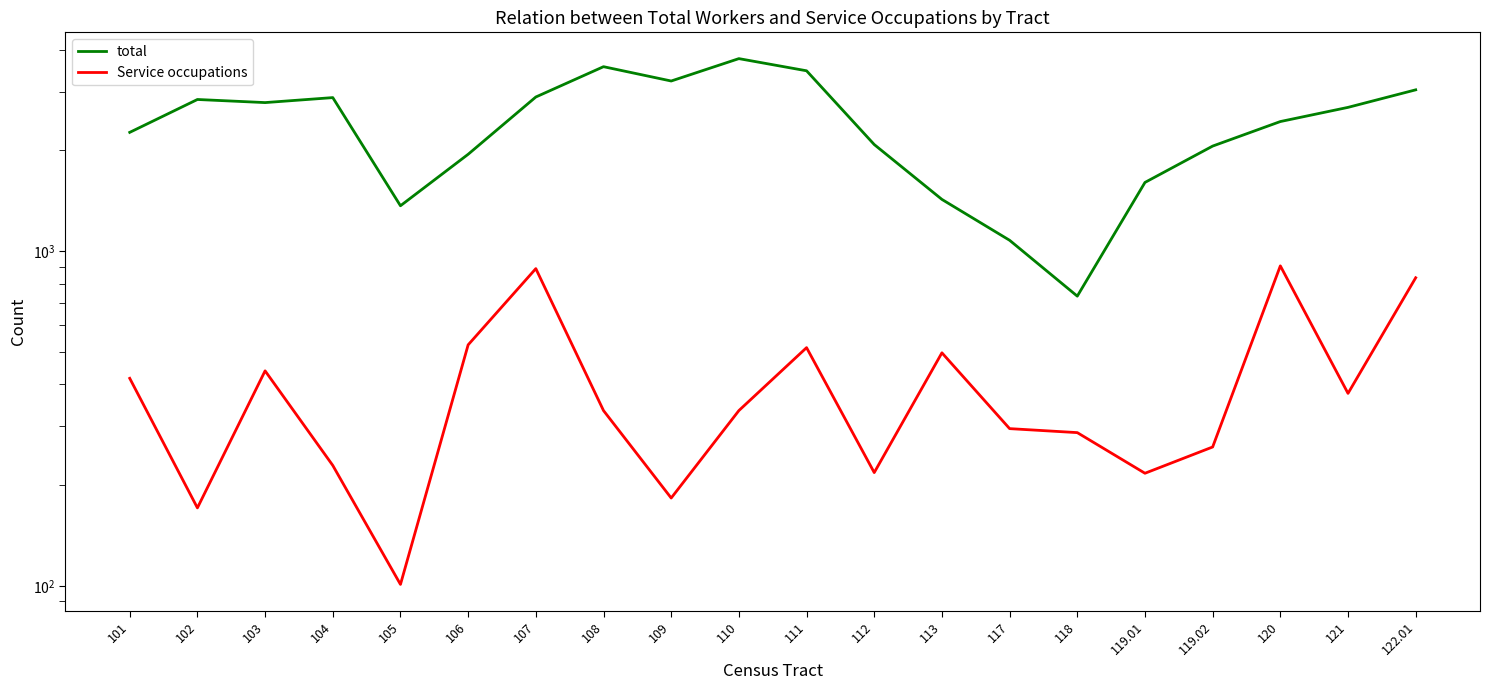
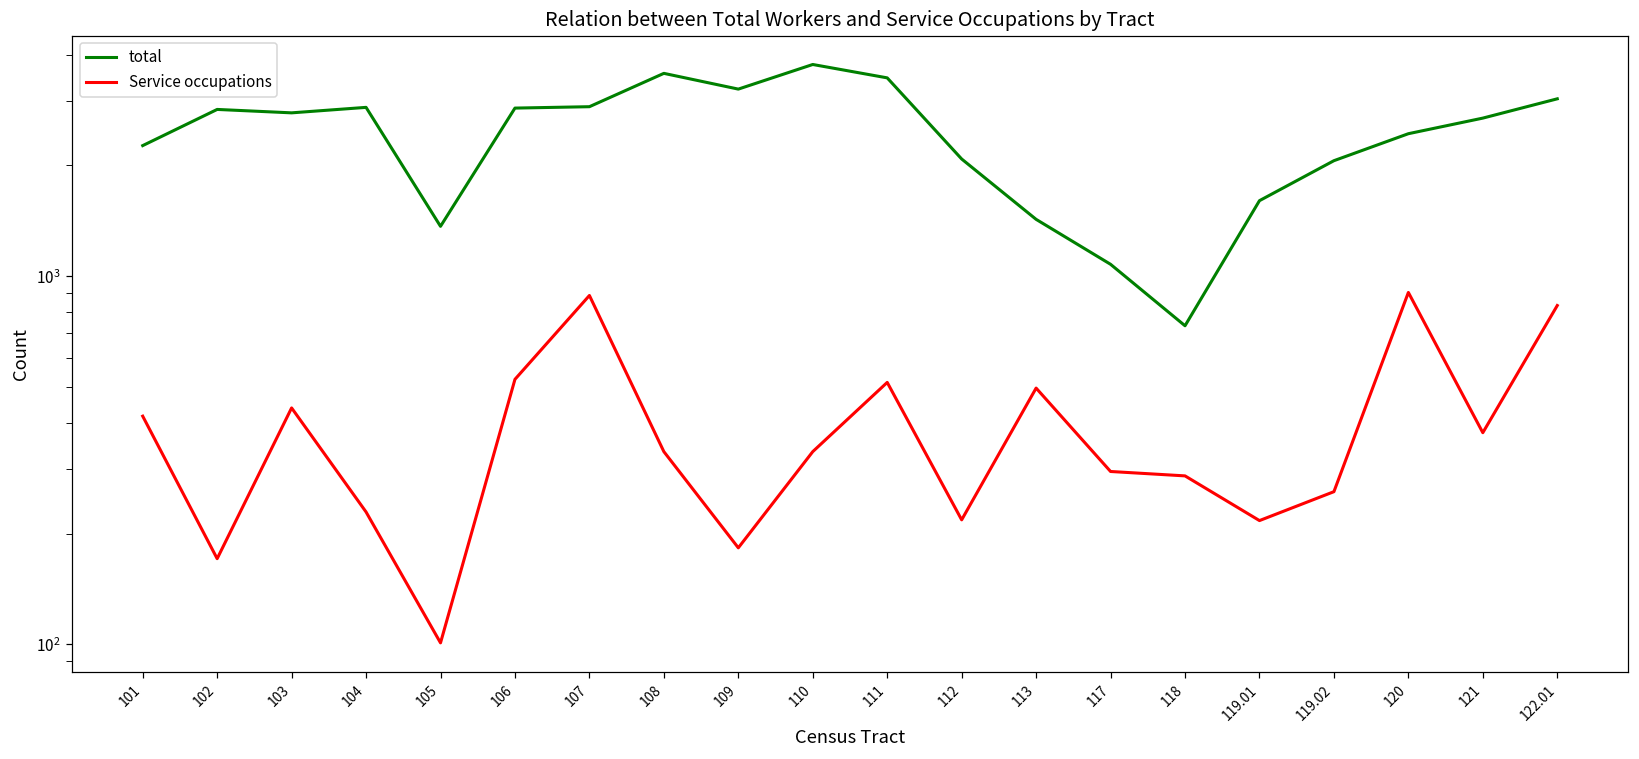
total, 106: 1900 -> 2900
